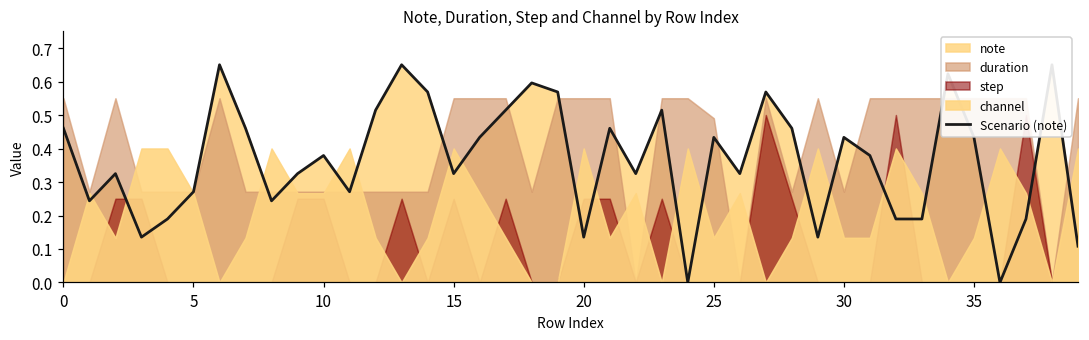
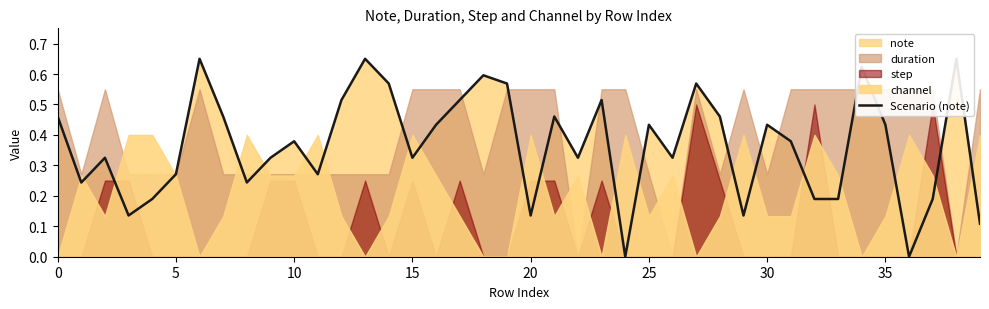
duration, 25: 0.49 -> 0.27
